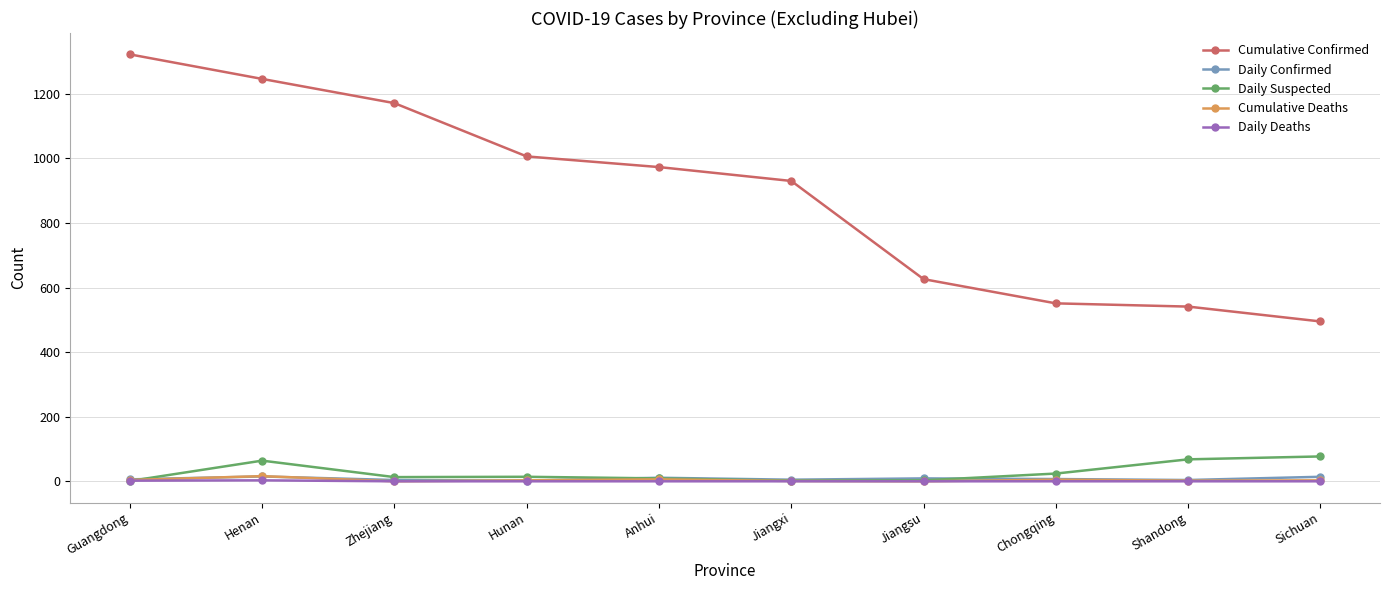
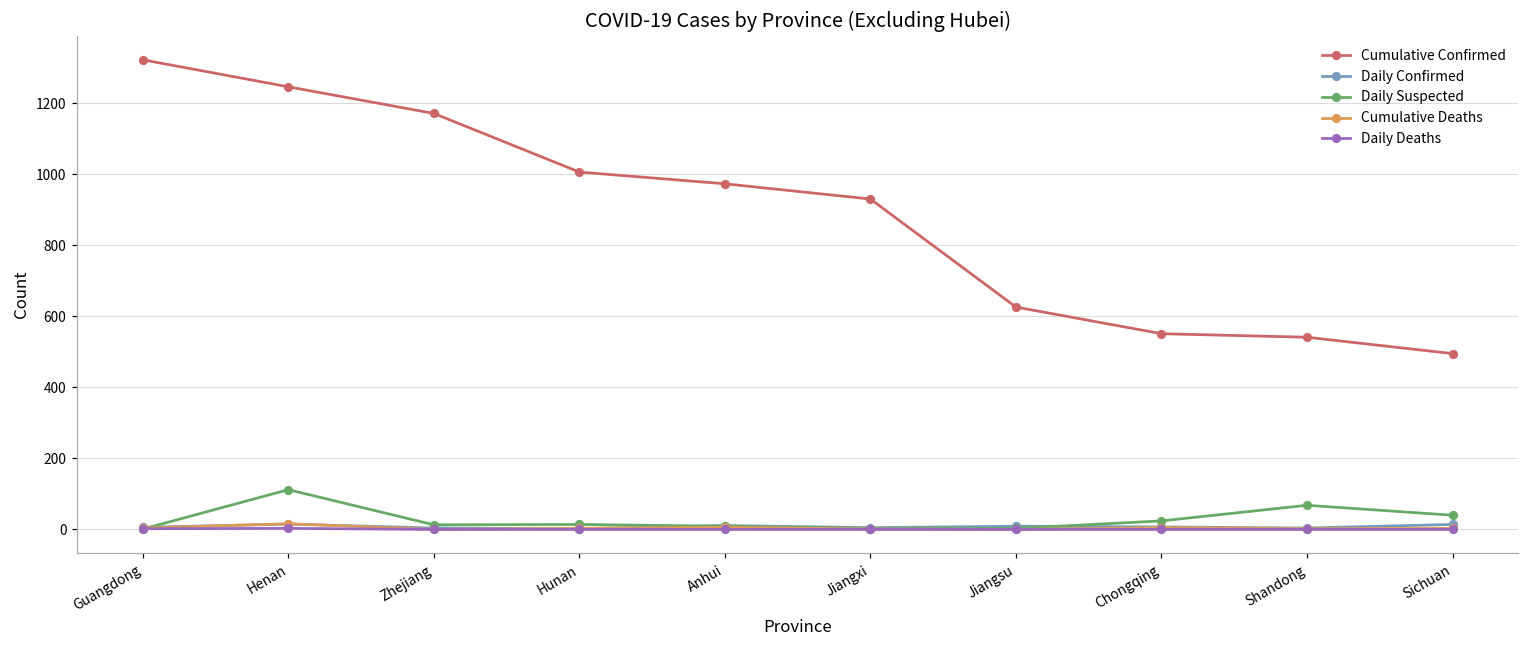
Daily Suspected, Henan: 60 -> 110
Daily Suspected, Sichuan: 80 -> 40
